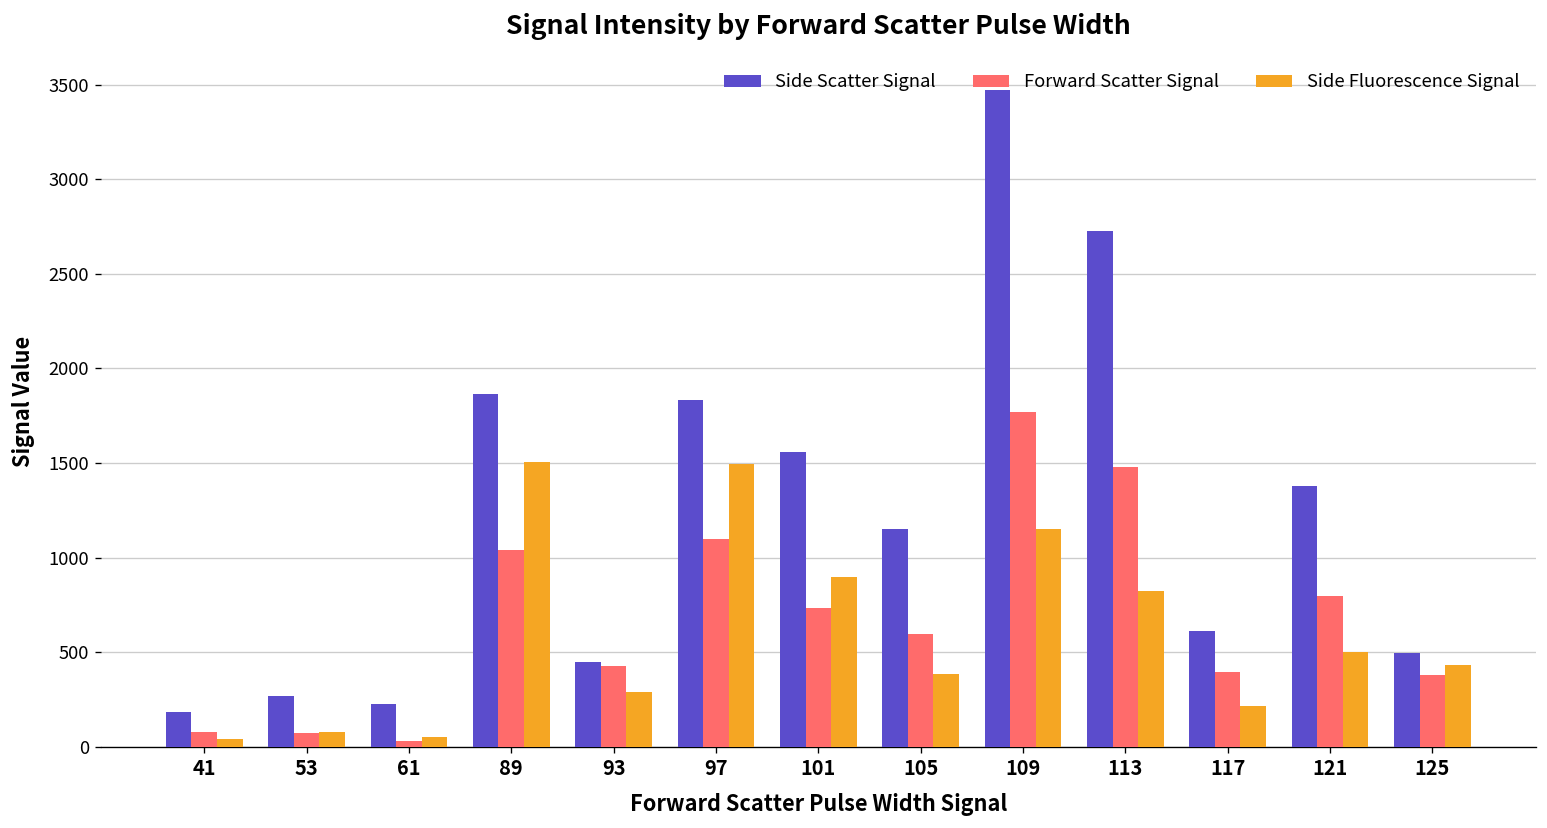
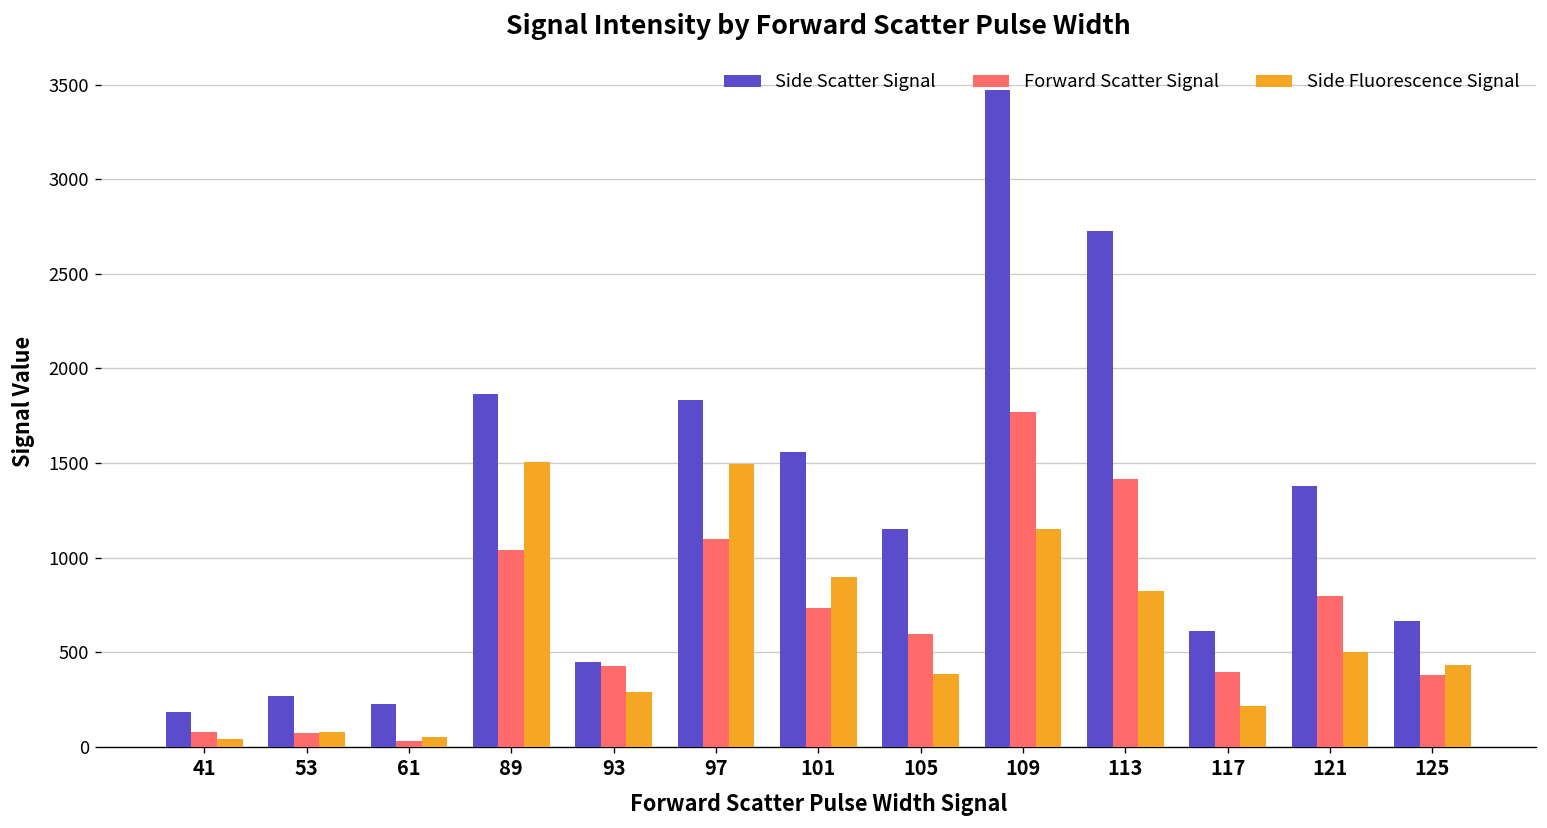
Forward Scatter Signal, 113: 1480 -> 1420
Side Scatter Signal, 125: 490 -> 670
